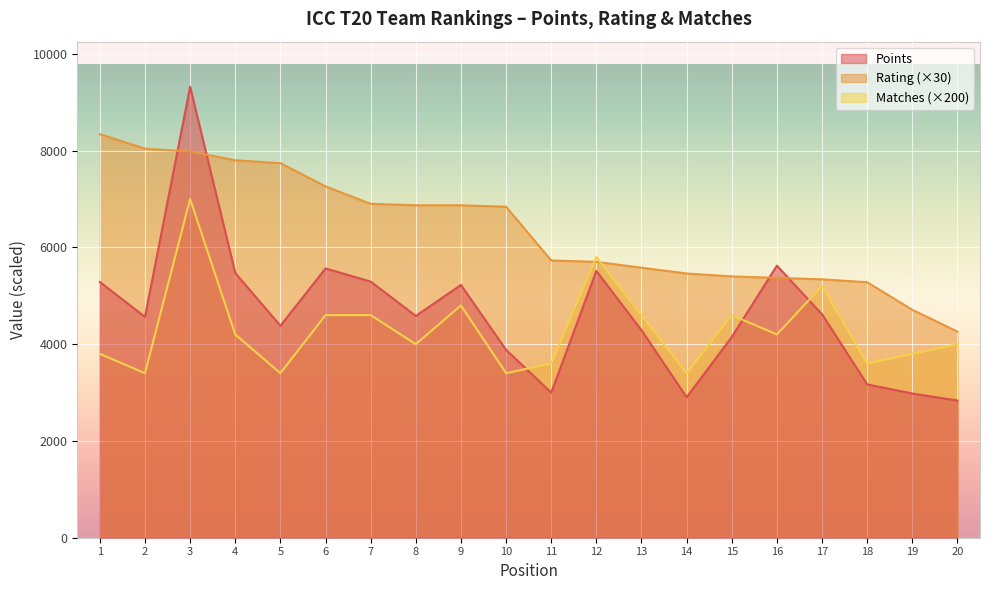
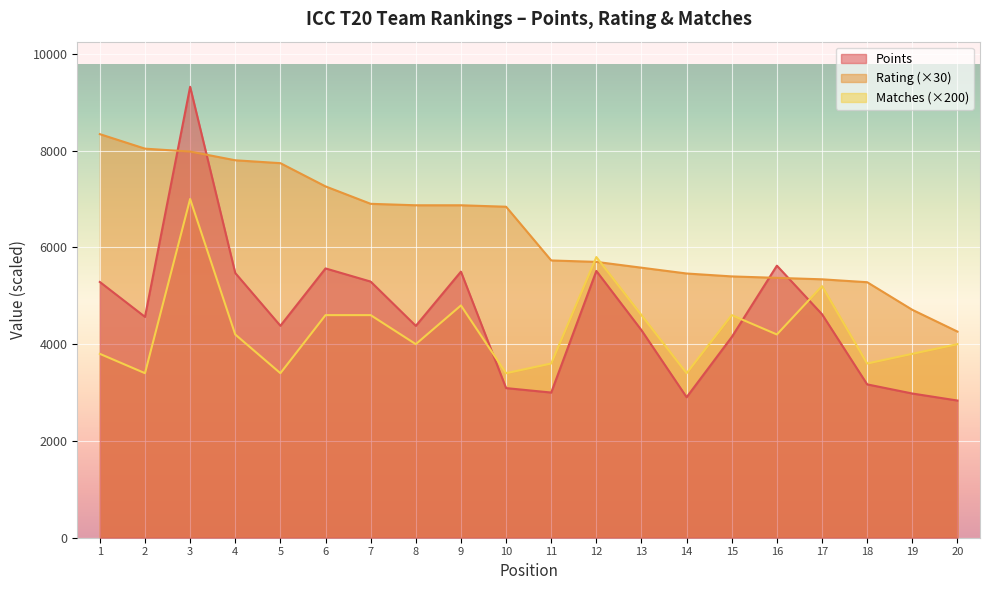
Points, 8: 4600 -> 4400
Points, 9: 5200 -> 5500
Points, 10: 3900 -> 3100
